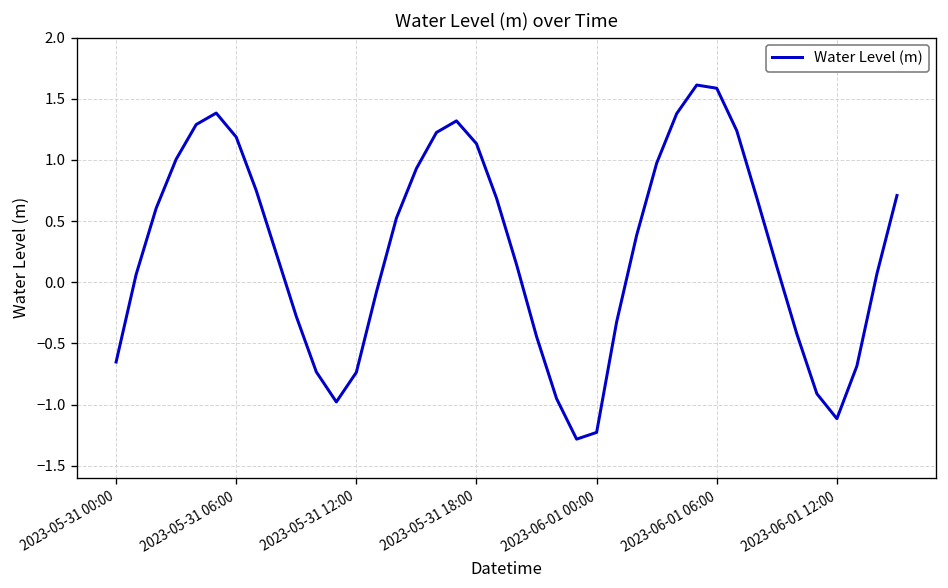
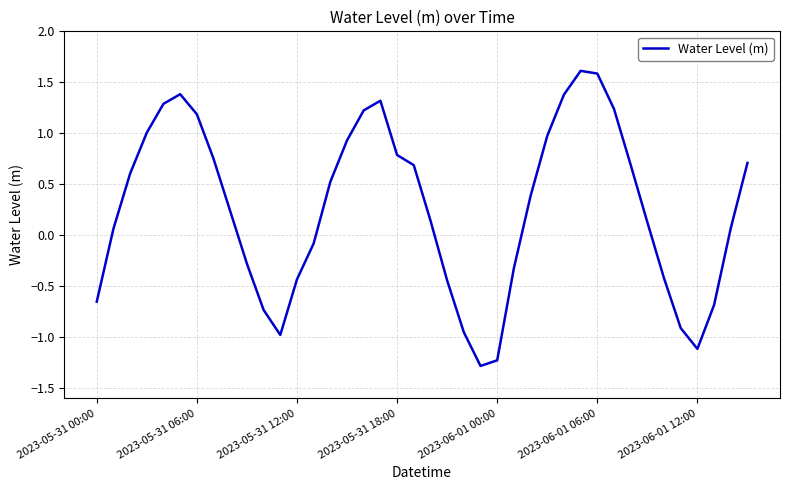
2023-05-31 12:00: -0.74 -> -0.43
2023-05-31 18:00: 1.13 -> 0.79
